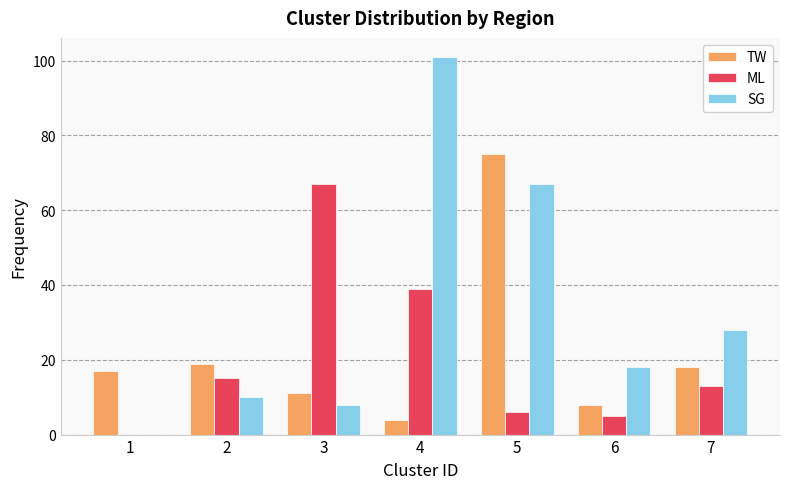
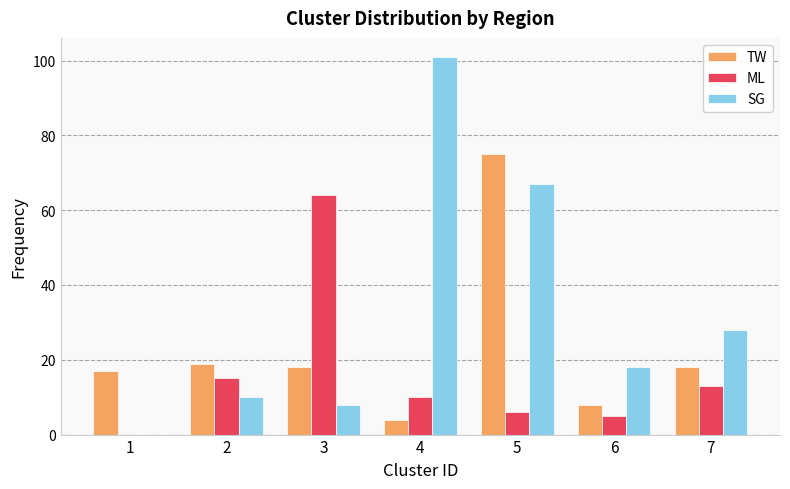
TW, 3: 11 -> 18
ML, 3: 67 -> 64
ML, 4: 39 -> 10
